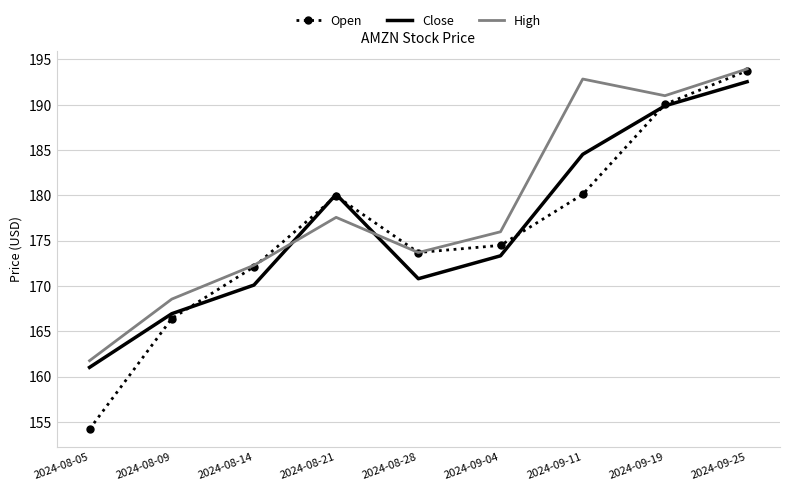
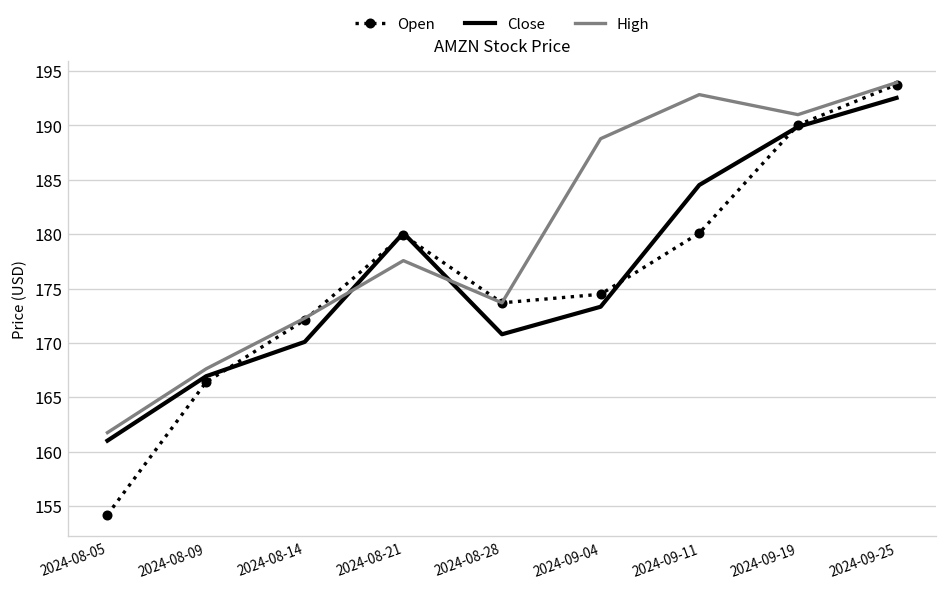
High, 2024-08-09: 169 -> 168
High, 2024-09-04: 176 -> 189
